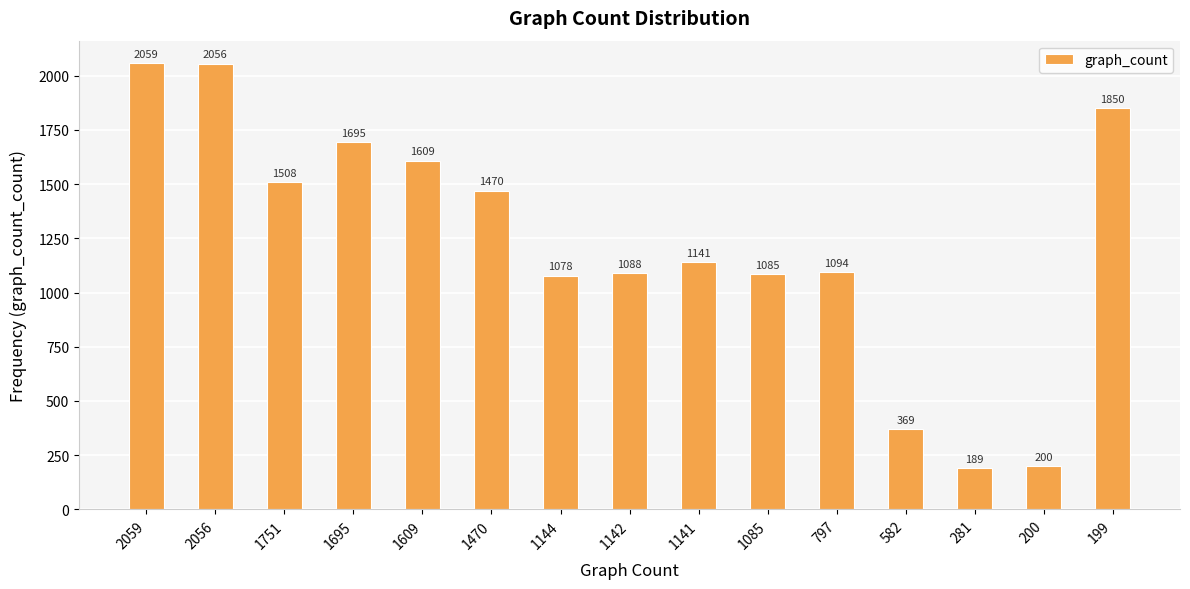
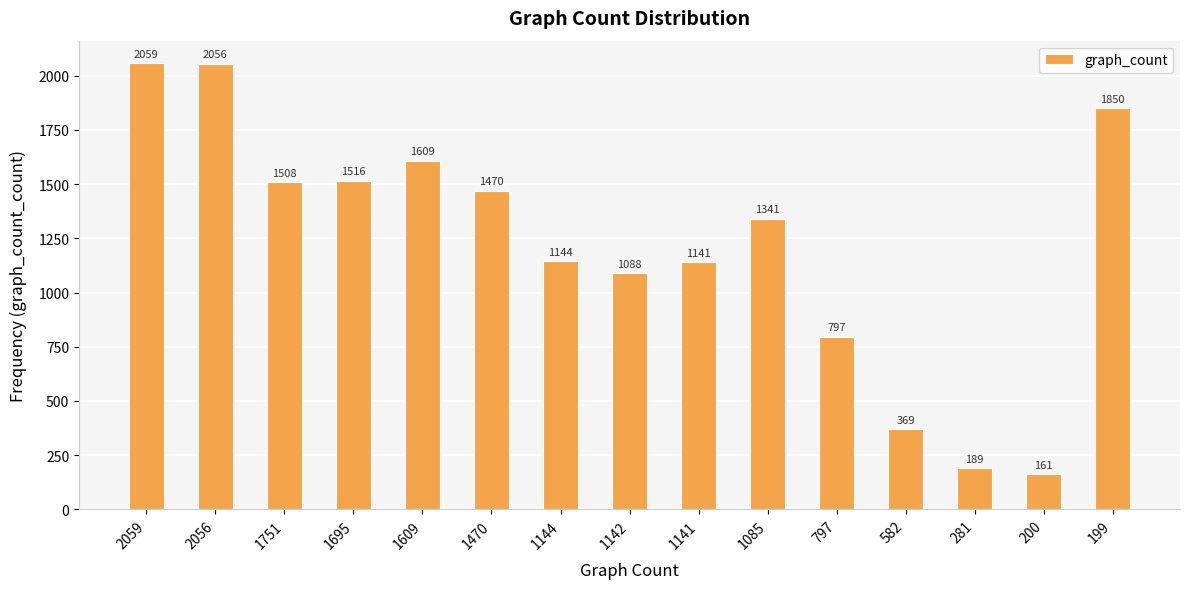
1695: 1695 -> 1516
1144: 1078 -> 1144
1085: 1085 -> 1341
797: 1094 -> 797
200: 200 -> 161
